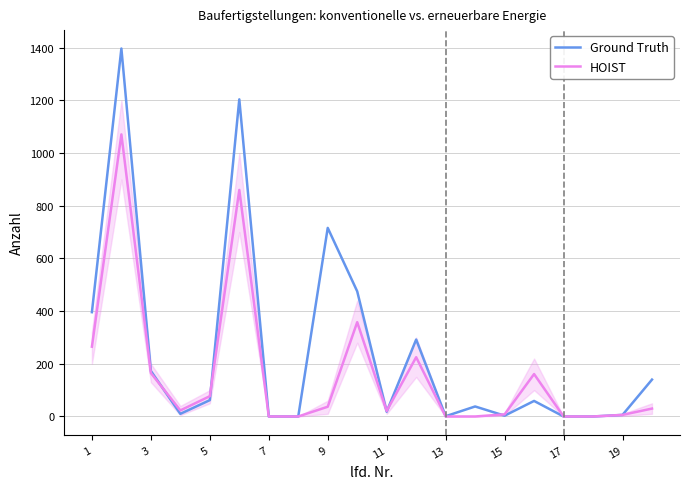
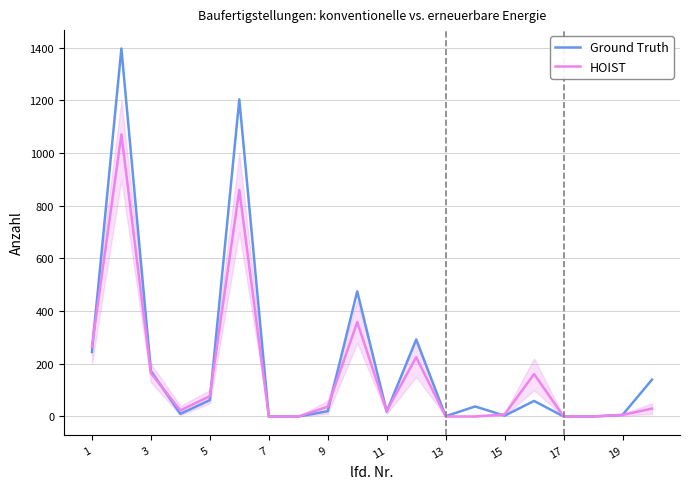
Ground Truth, 1: 400 -> 250
Ground Truth, 9: 720 -> 20
